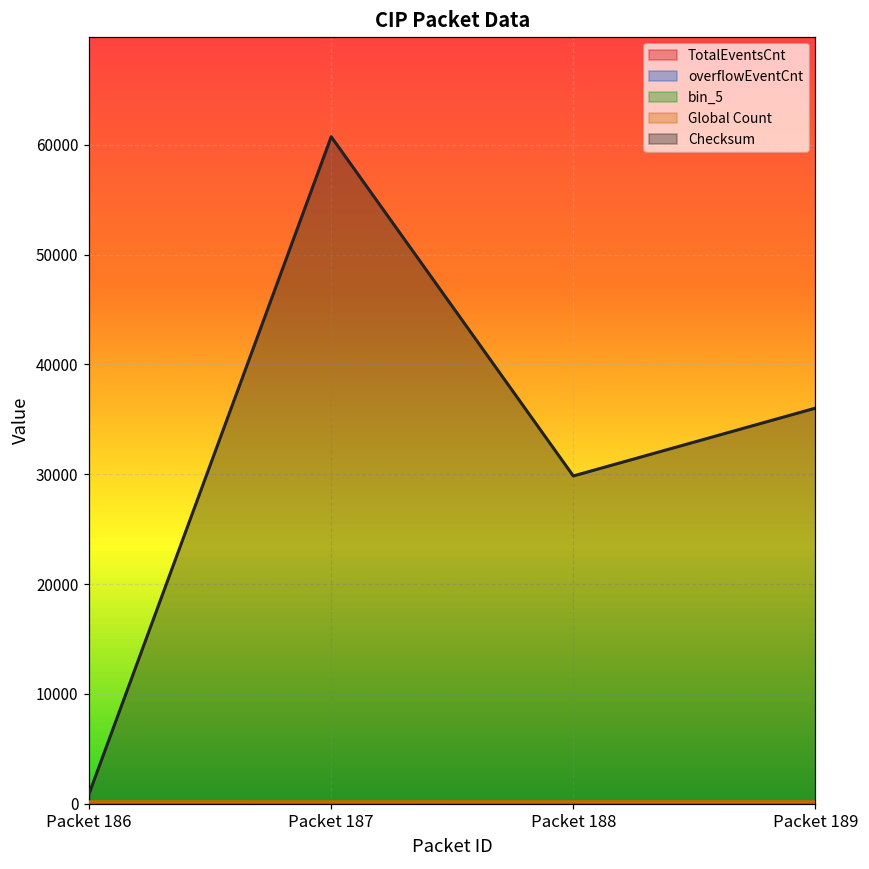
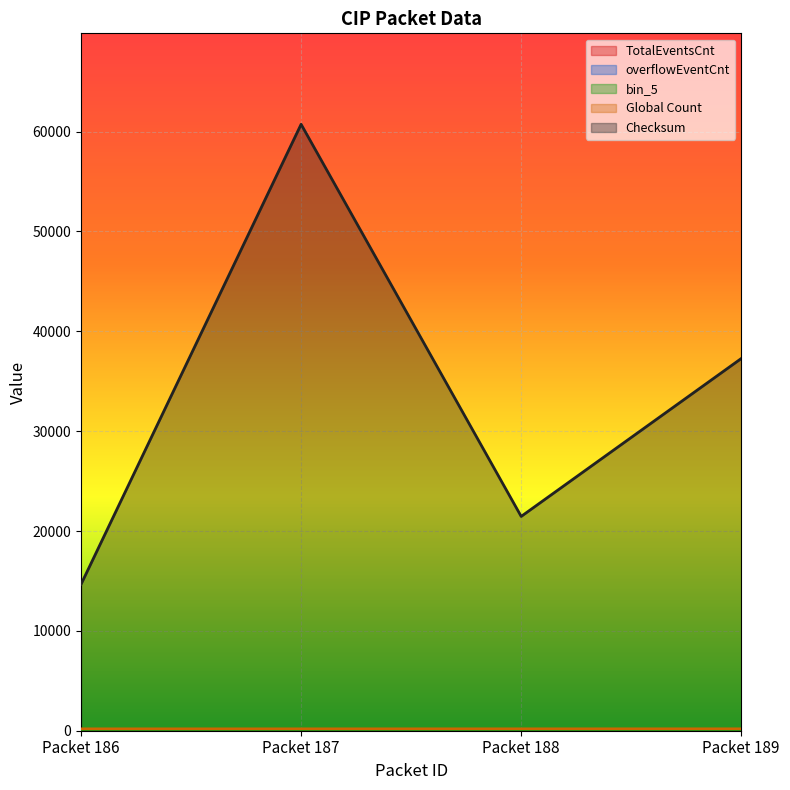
Checksum, Packet 186: 1000 -> 15000
Checksum, Packet 188: 30000 -> 21000
Checksum, Packet 189: 36000 -> 37000
